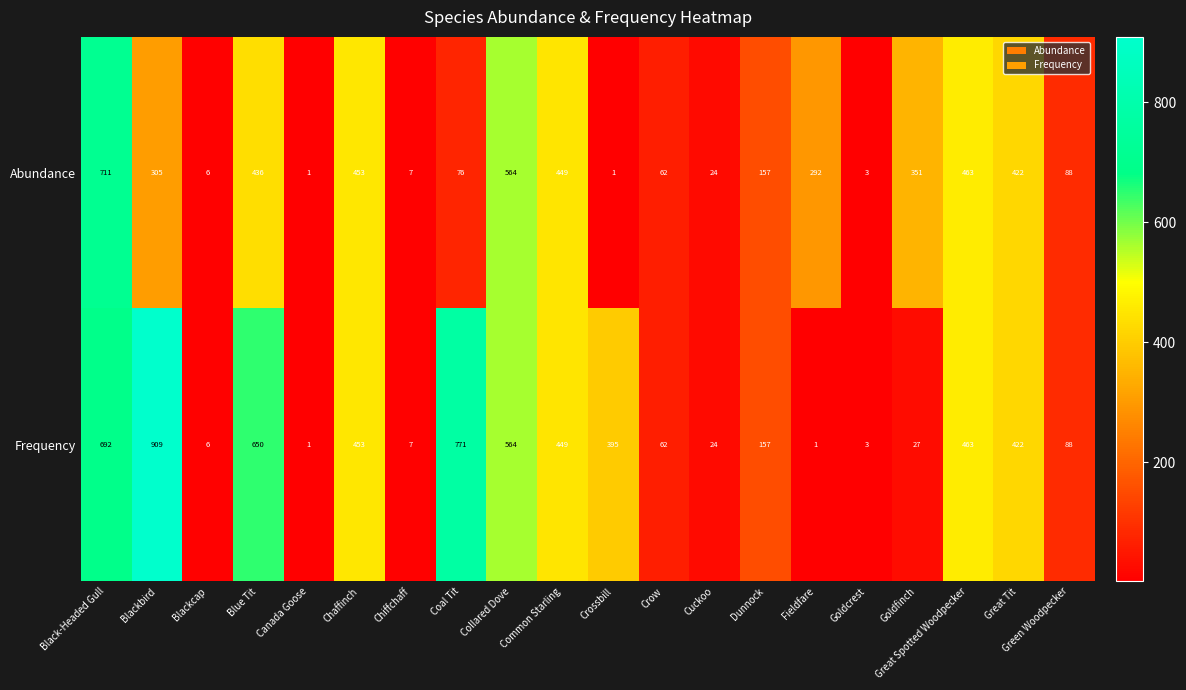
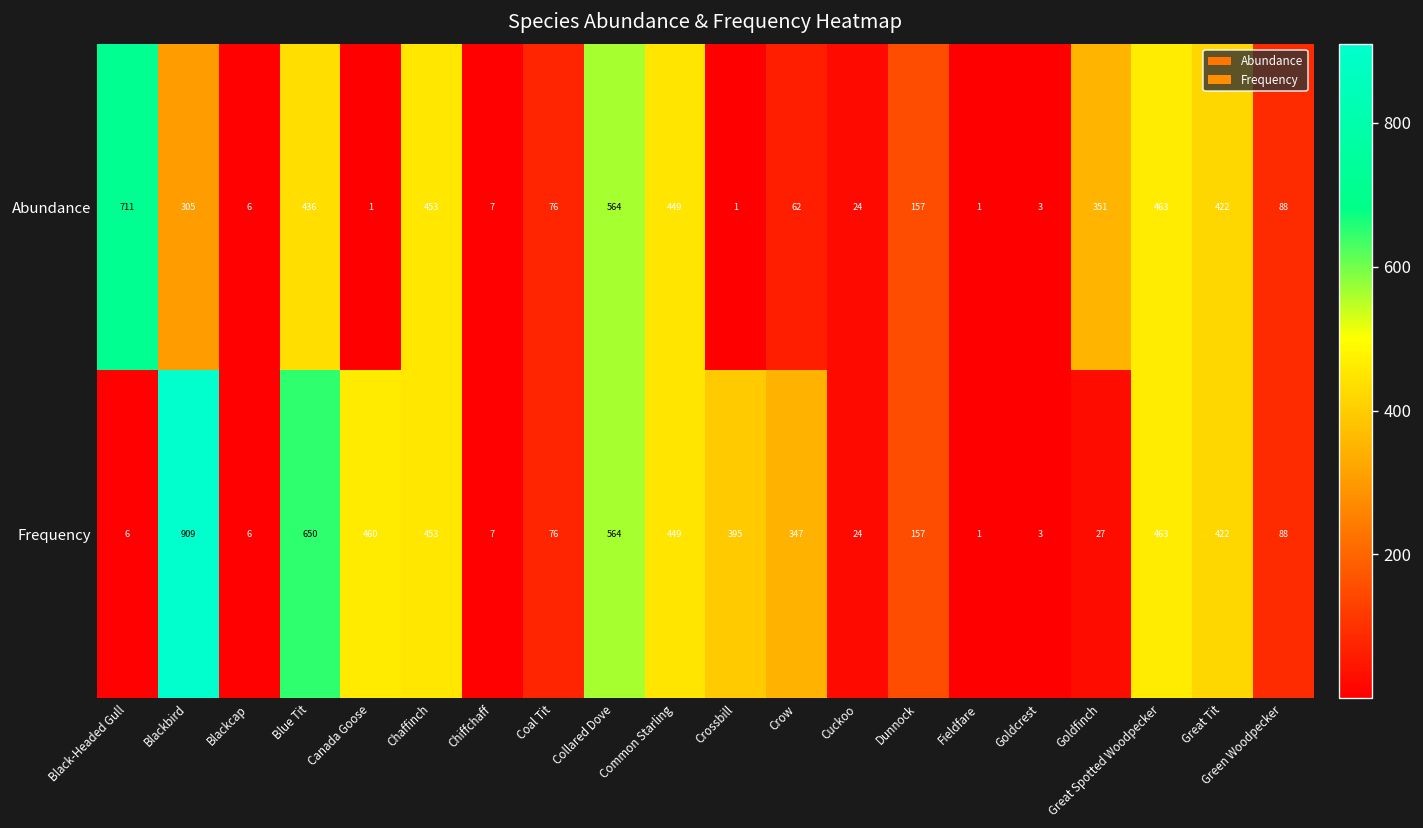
Abundance, Fieldfare: 292 -> 1
Frequency, Black-Headed Gull: 692 -> 6
Frequency, Canada Goose: 1 -> 460
Frequency, Coal Tit: 771 -> 76
Frequency, Crow: 62 -> 347
